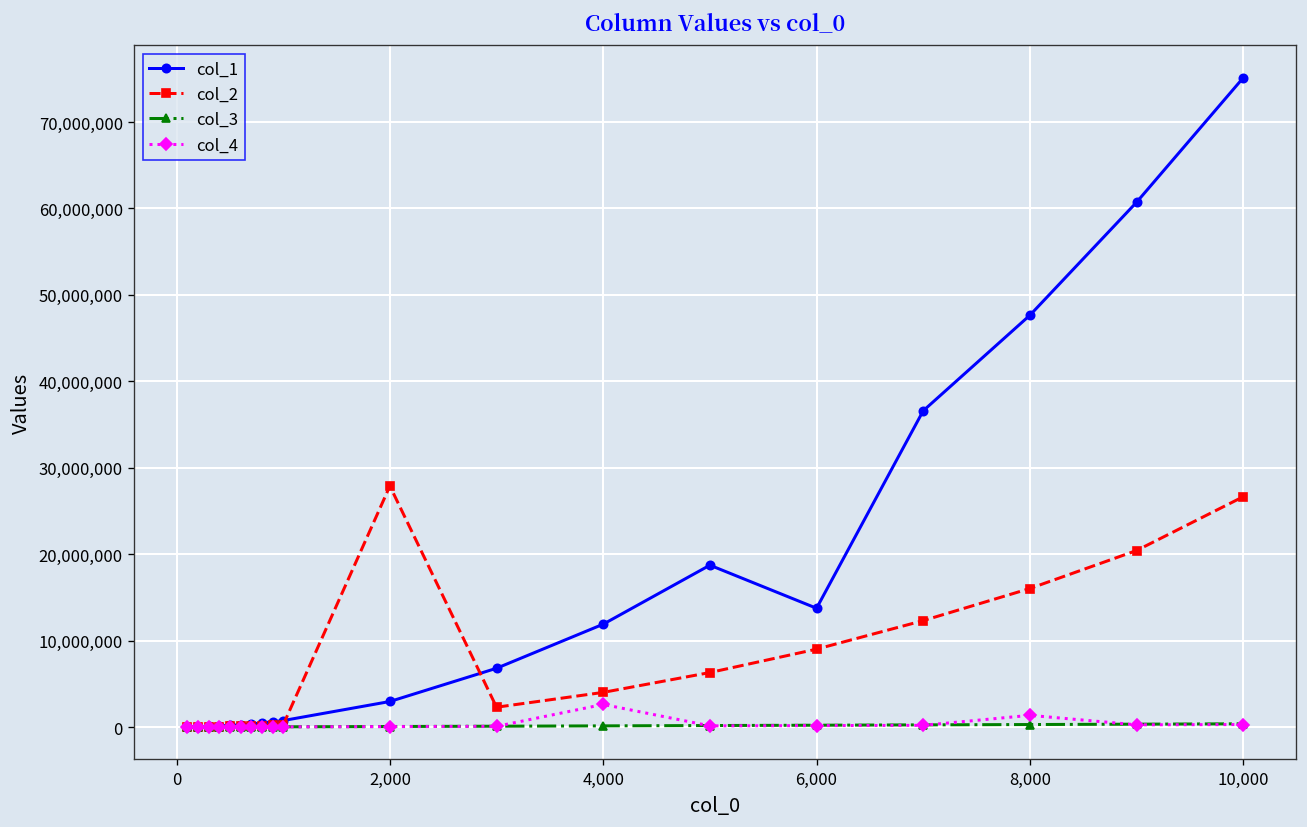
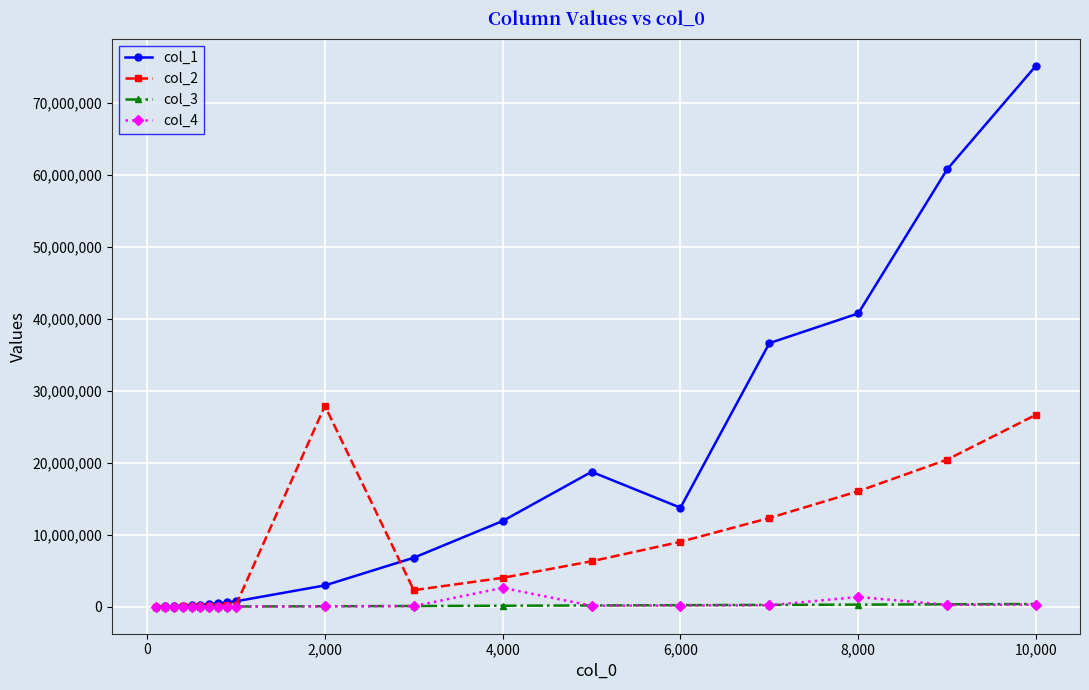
col_1, 8,000: 48,000,000 -> 41,000,000
